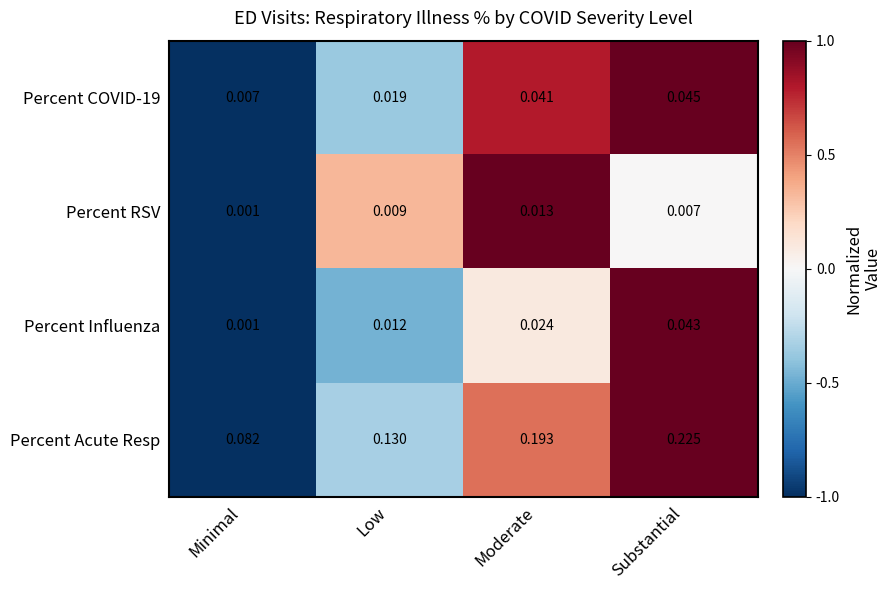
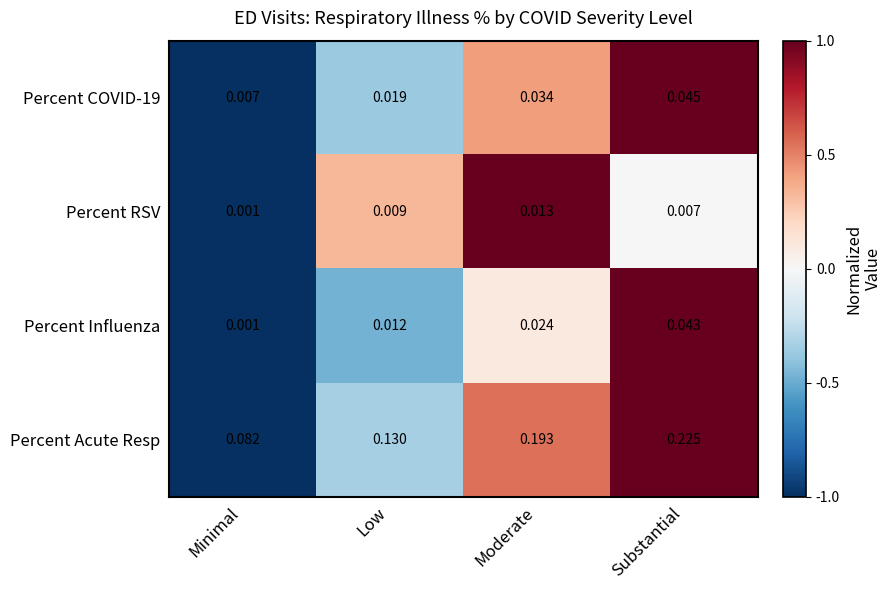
Percent COVID-19, Moderate: 0.041 -> 0.034
